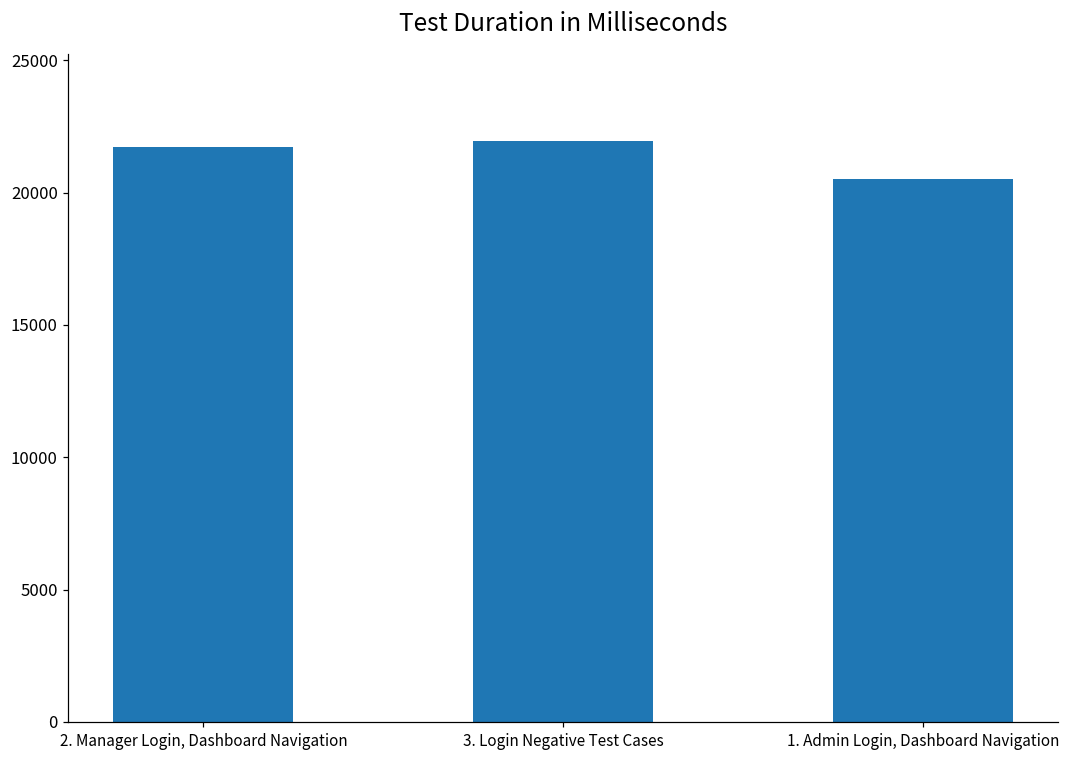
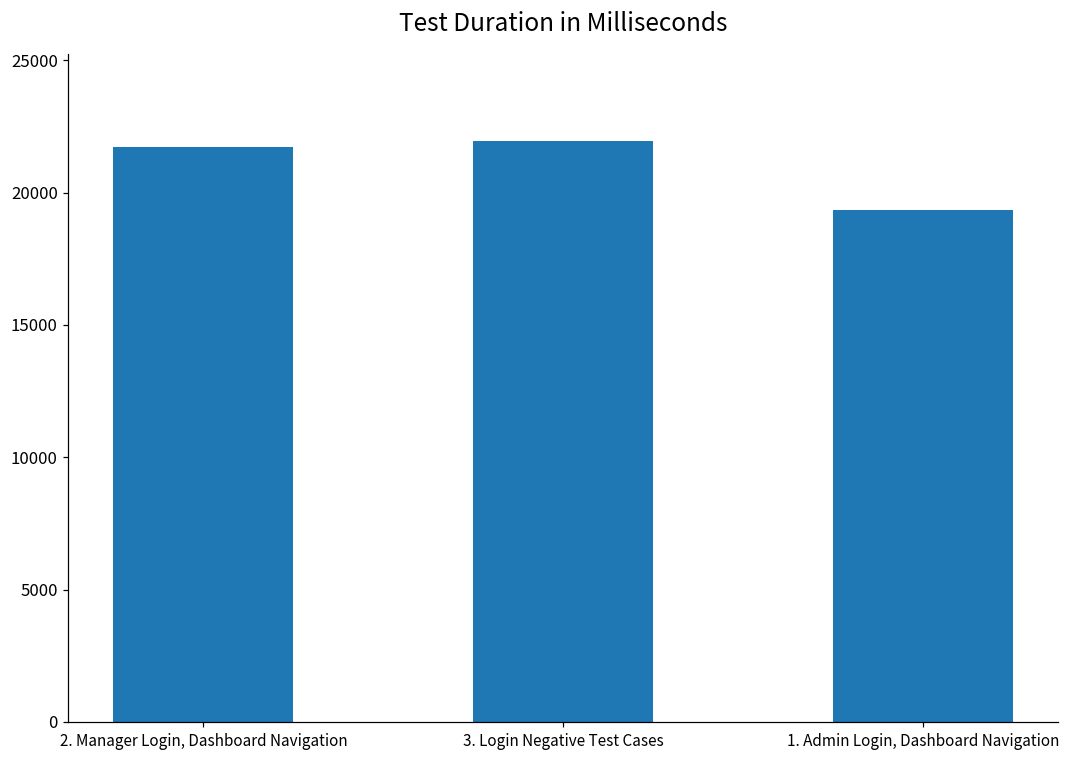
1. Admin Login, Dashboard Navigation: 20500 -> 19300
